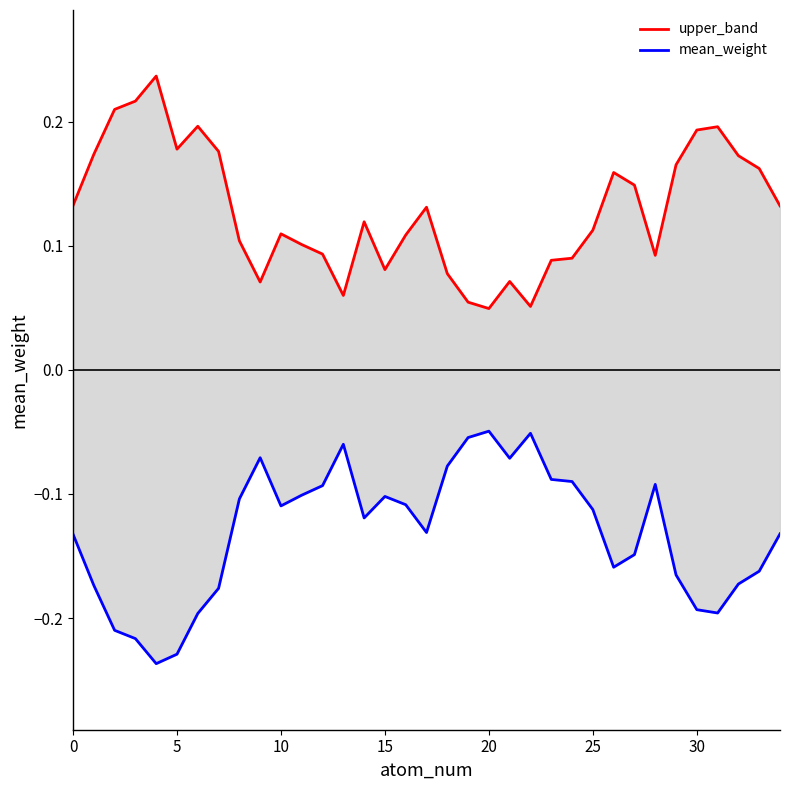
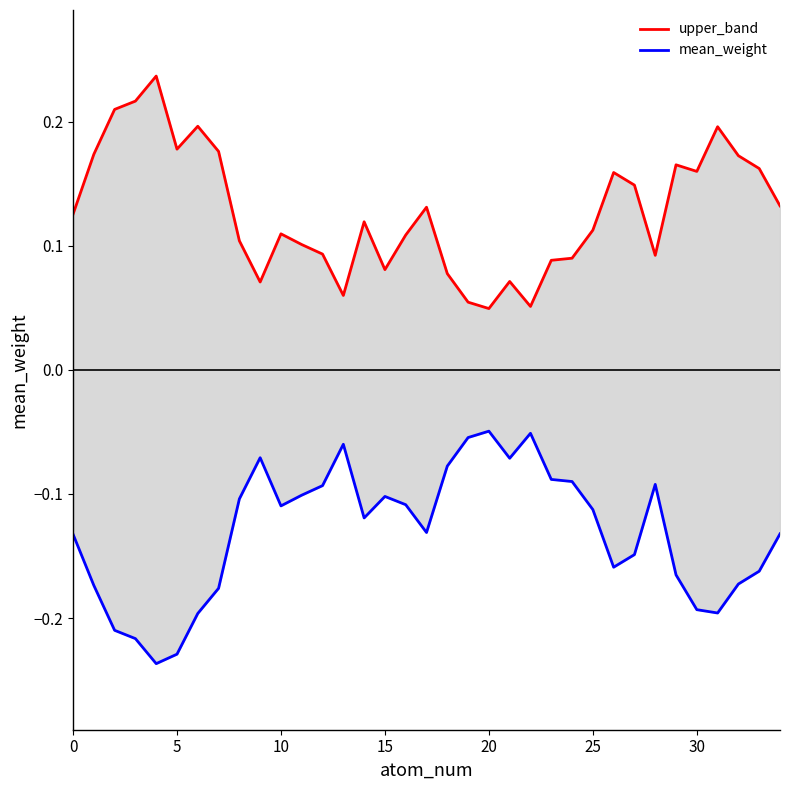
upper_band, 0: 0.132 -> 0.125
upper_band, 30: 0.193 -> 0.160
